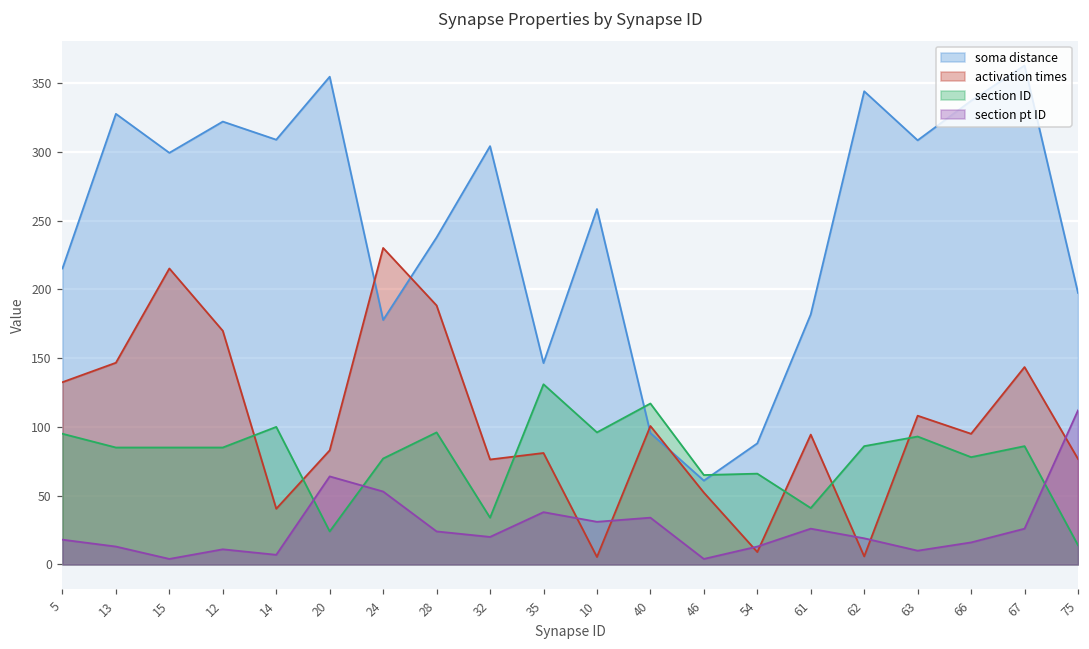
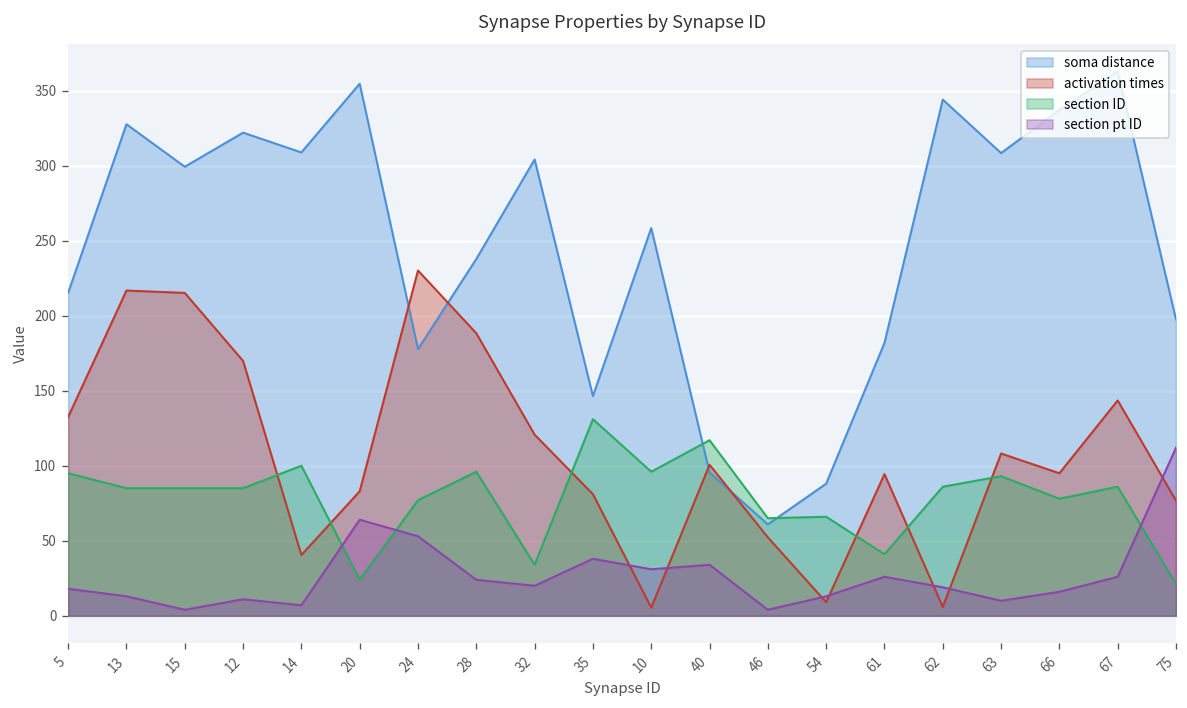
activation times, 13: 147 -> 217
activation times, 32: 76 -> 121
section ID, 75: 14 -> 21
